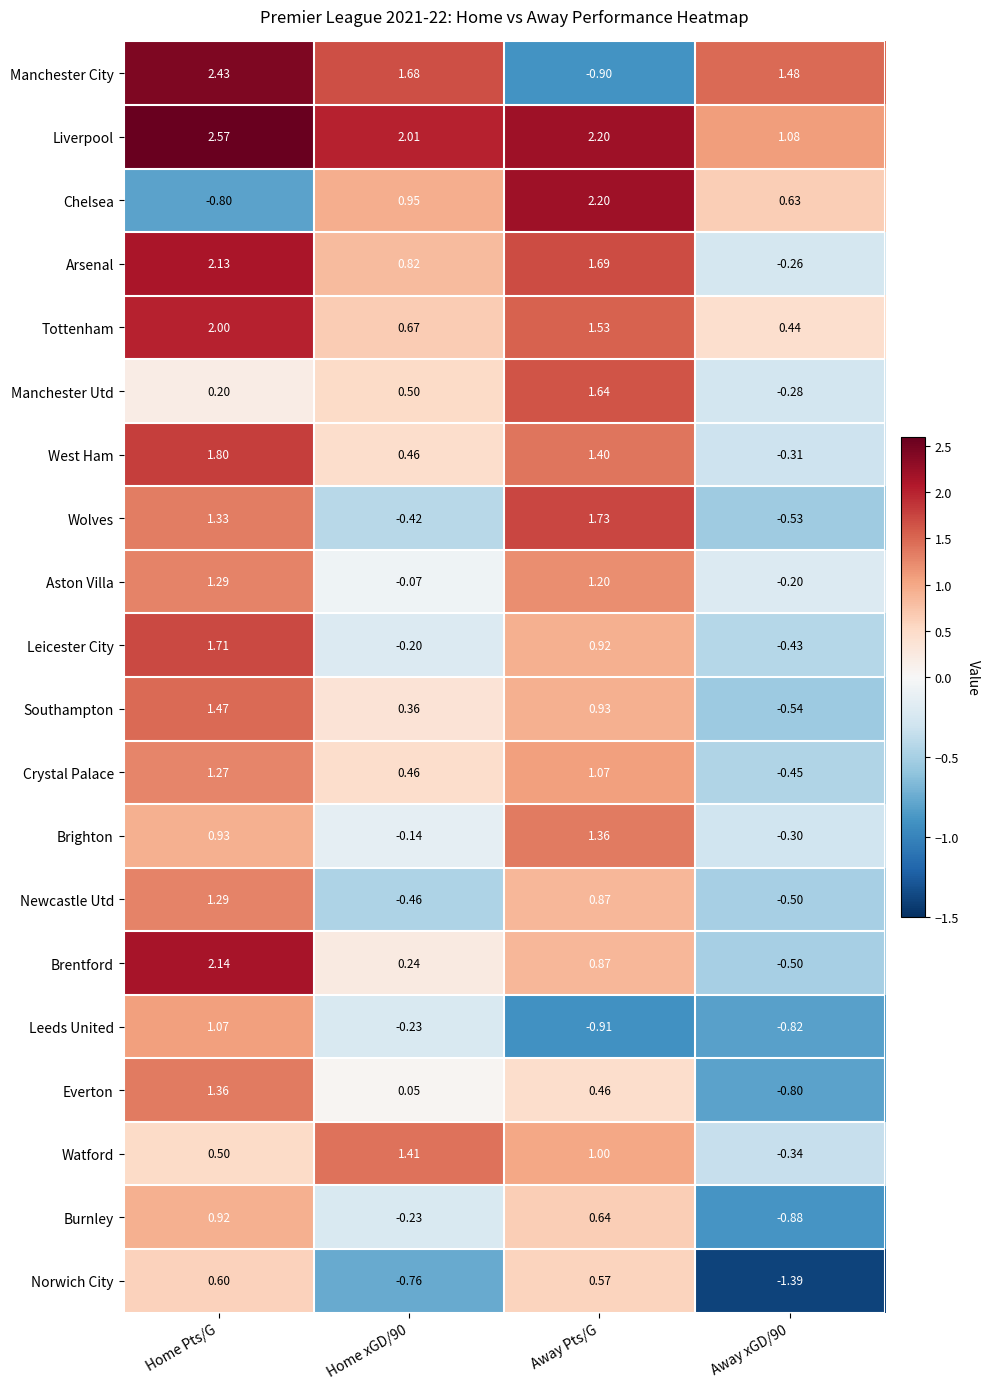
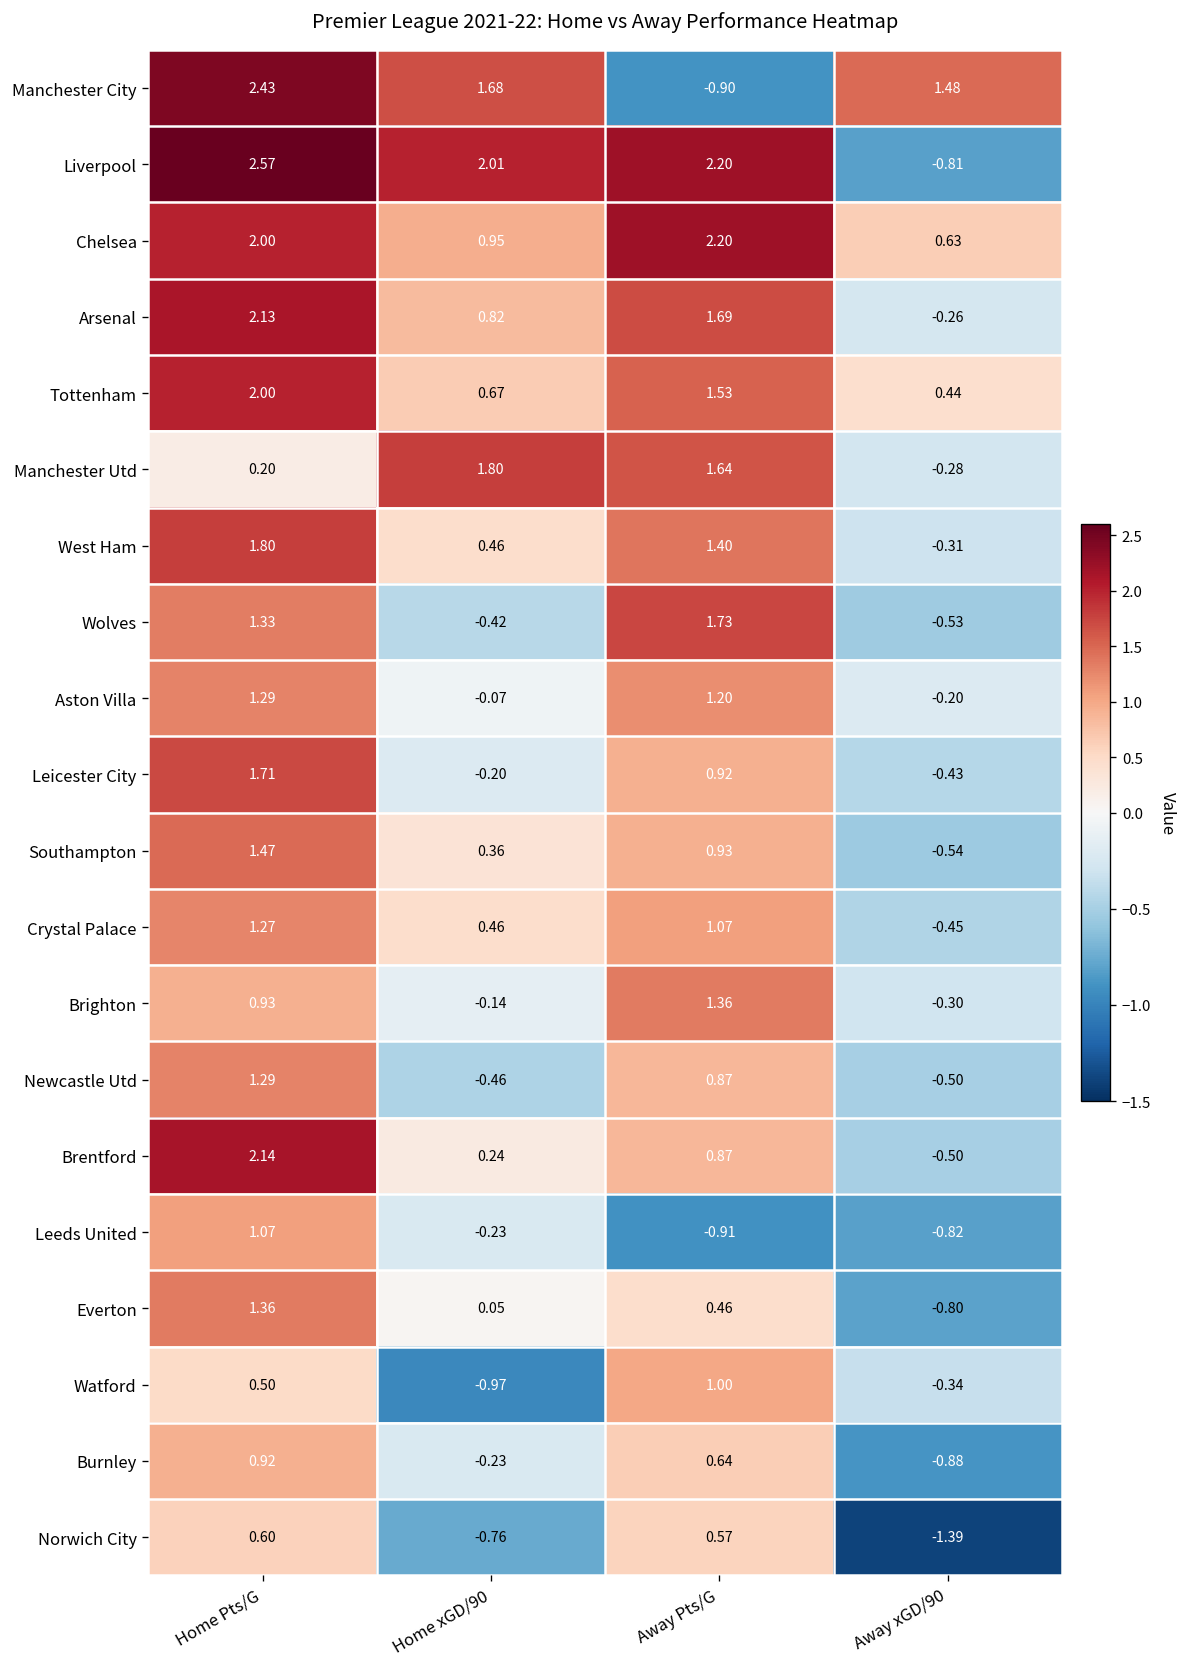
Liverpool, Away xGD/90: 1.08 -> -0.81
Chelsea, Home Pts/G: -0.80 -> 2.00
Manchester Utd, Home xGD/90: 0.50 -> 1.80
Watford, Home xGD/90: 1.41 -> -0.97
